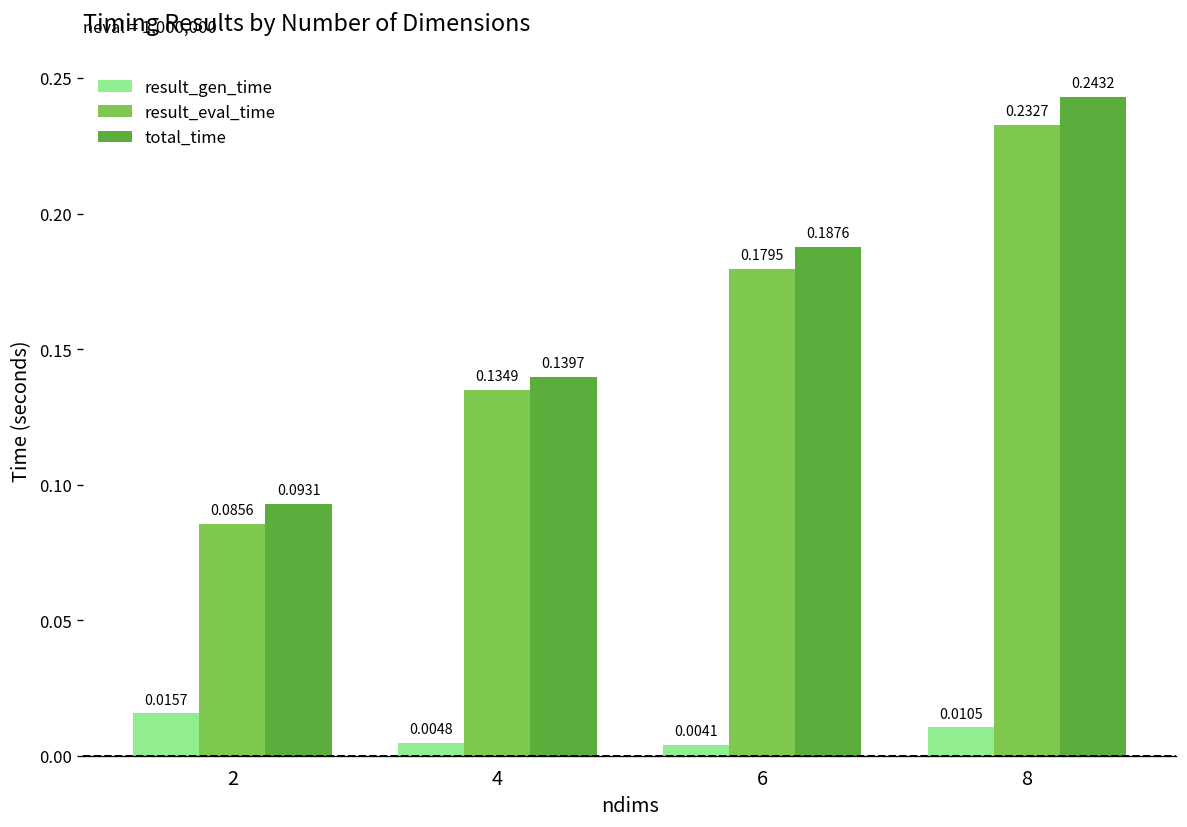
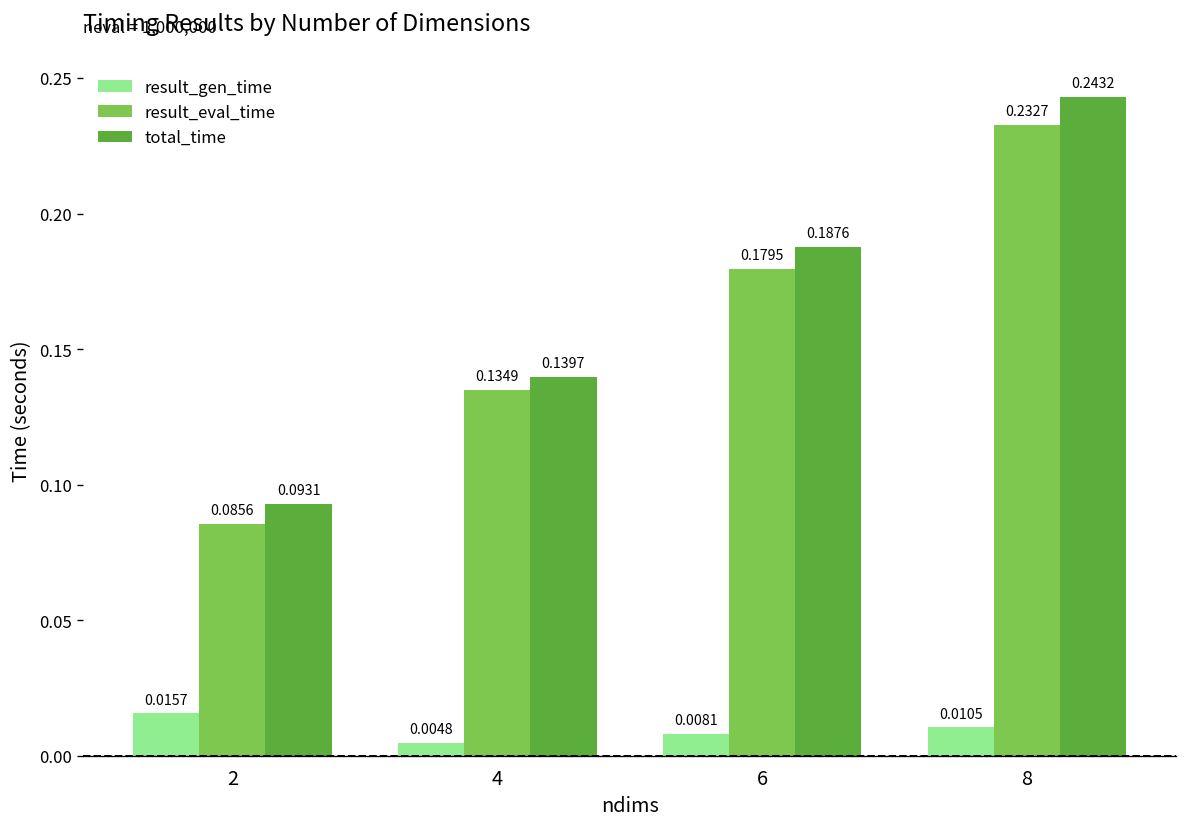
result_gen_time, 6: 0.0041 -> 0.0081
